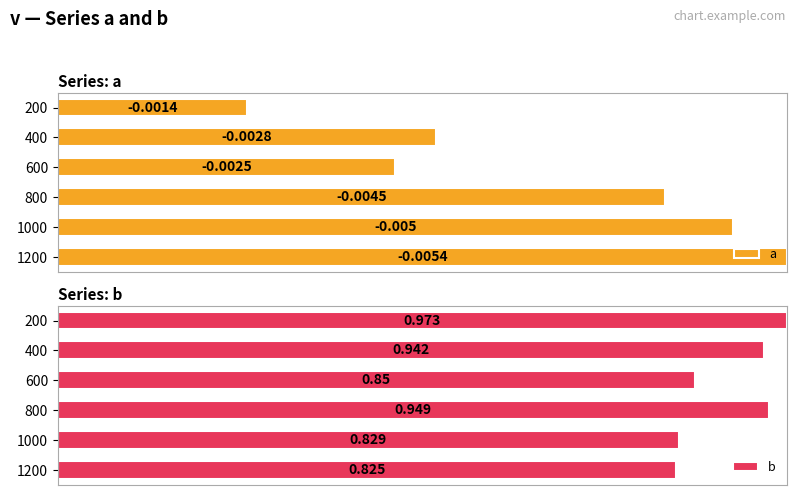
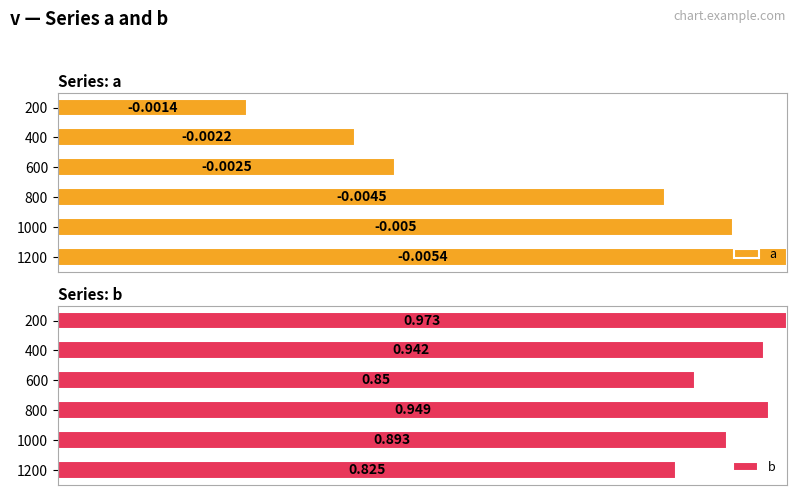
Series: a, 400: -0.0028 -> -0.0022
Series: b, 1000: 0.829 -> 0.893
